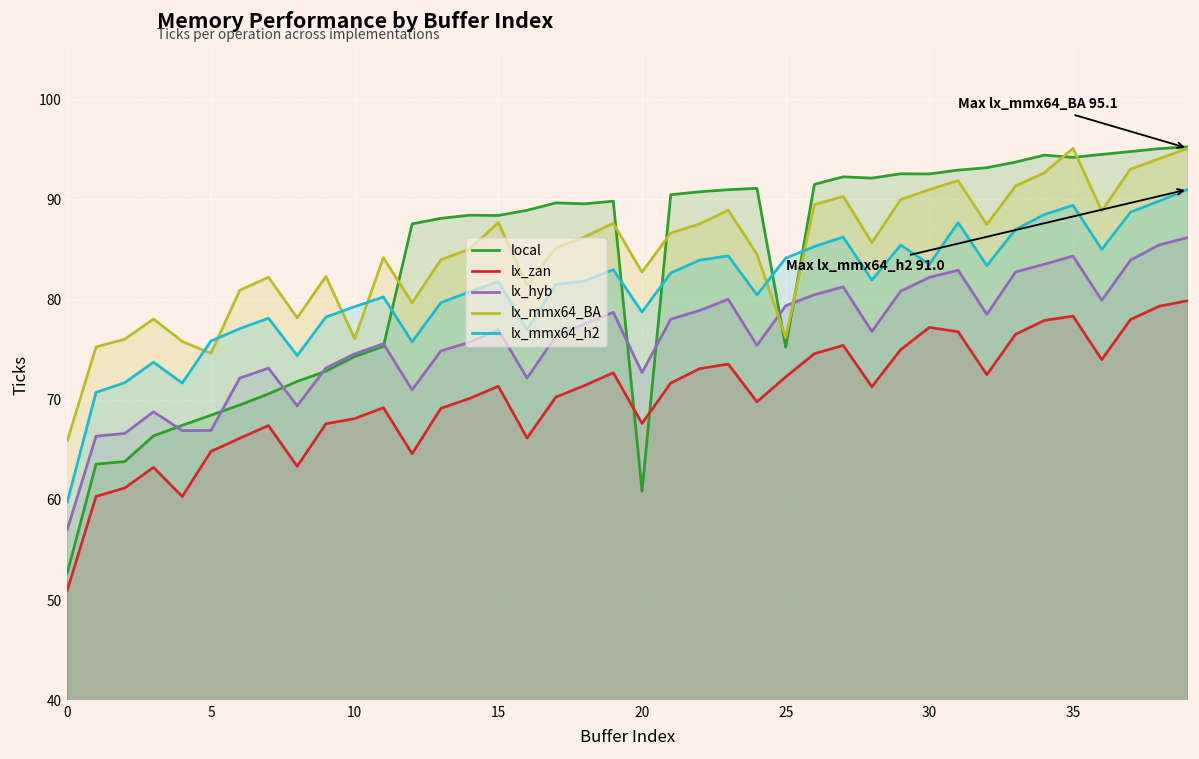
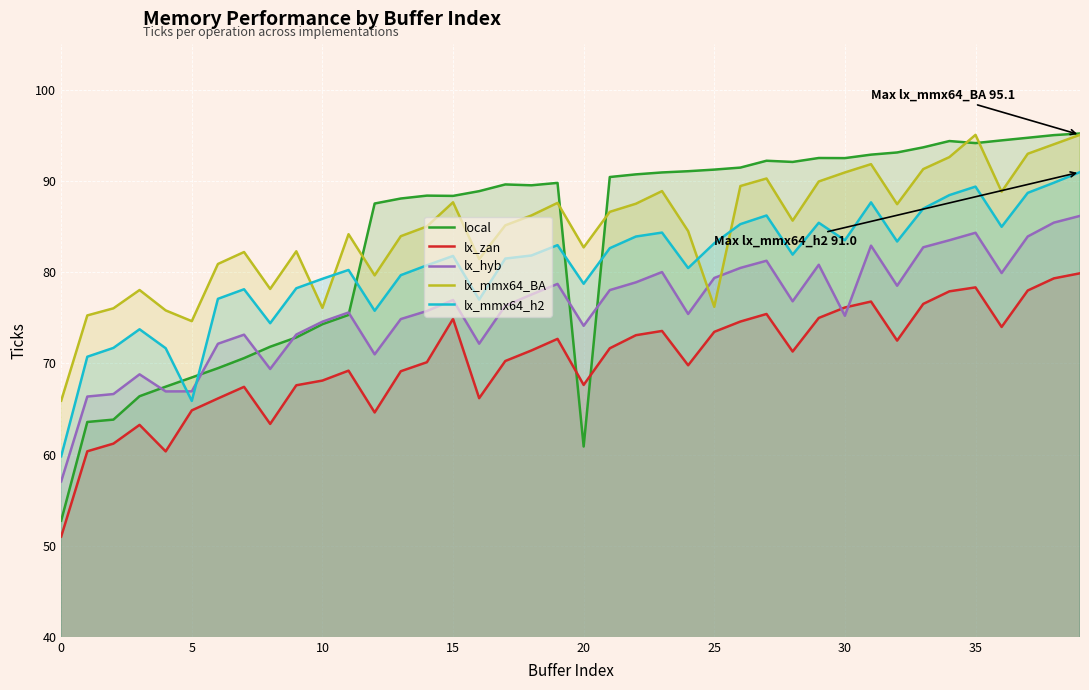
lx_mmx64_h2, 5: 76 -> 66
lx_zan, 15: 71 -> 75
lx_hyb, 20: 73 -> 74
local, 25: 75 -> 91
lx_zan, 25: 72 -> 73
lx_mmx64_h2, 25: 84 -> 83
lx_zan, 30: 77 -> 76
lx_hyb, 30: 82 -> 75
